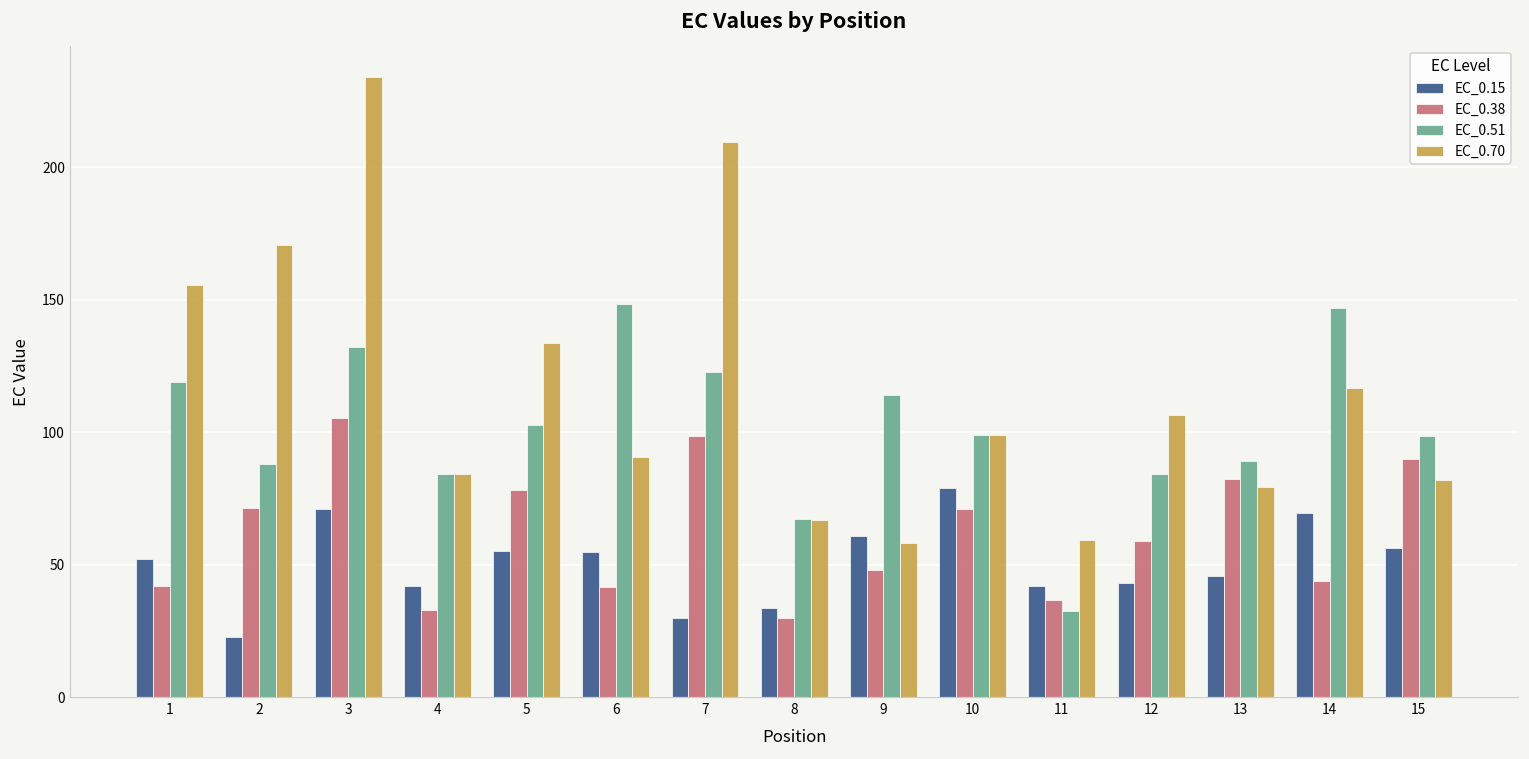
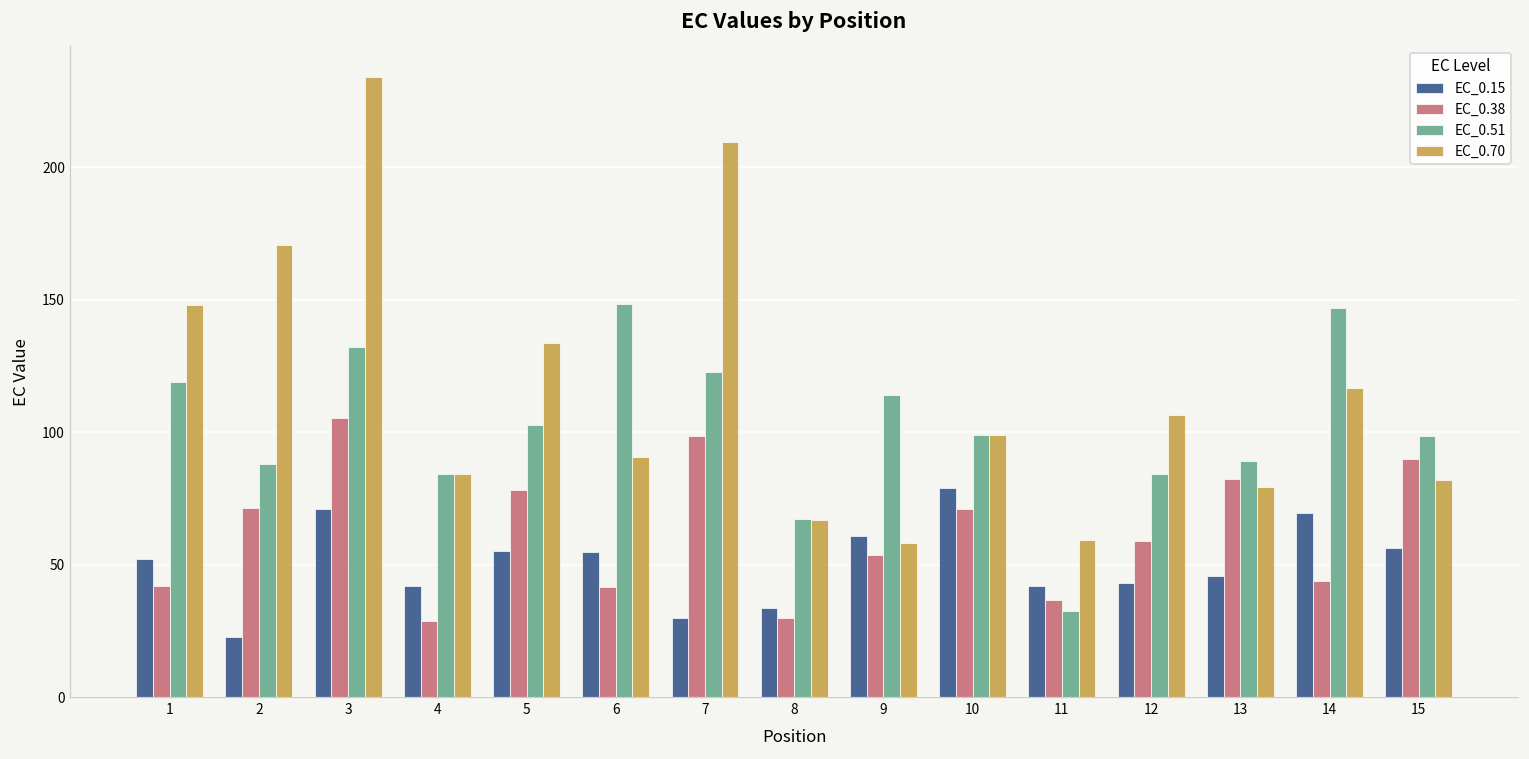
EC_0.70, 1: 156 -> 148
EC_0.38, 4: 33 -> 29
EC_0.38, 9: 48 -> 54
